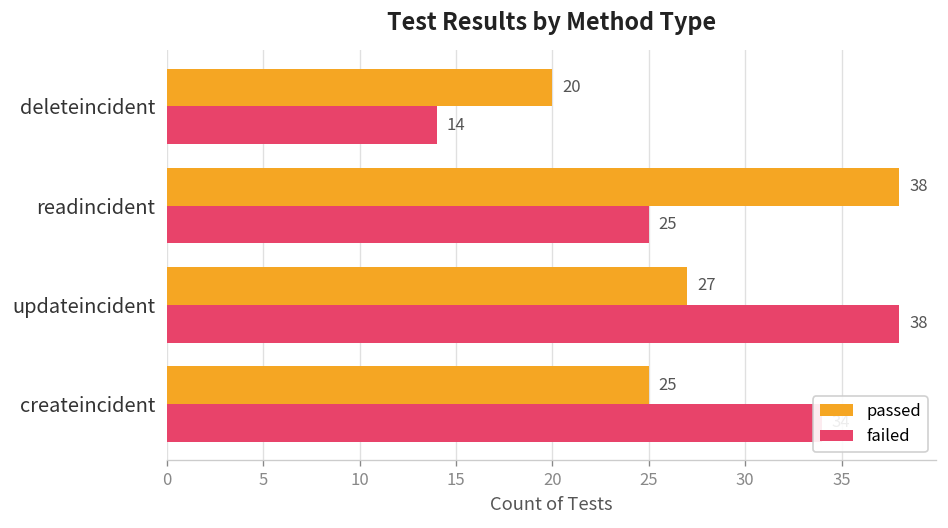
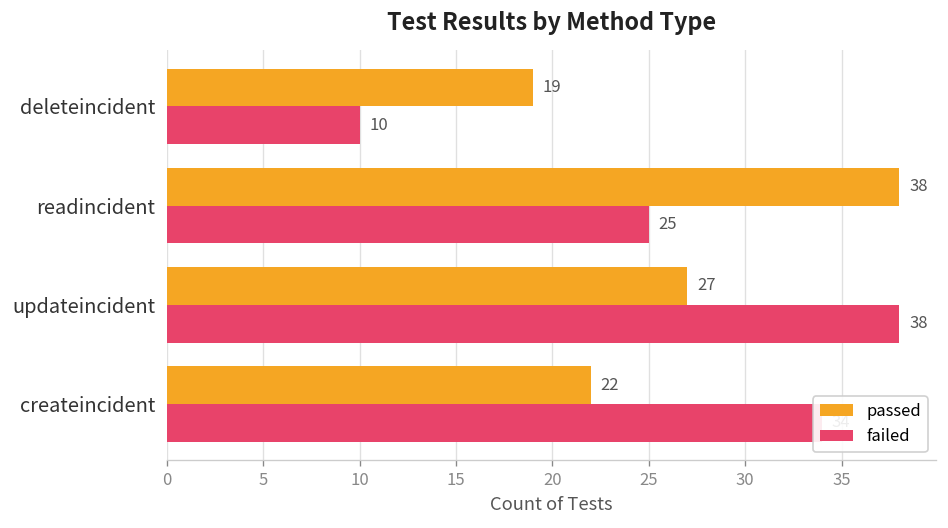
passed, deleteincident: 20 -> 19
failed, deleteincident: 14 -> 10
passed, createincident: 25 -> 22
